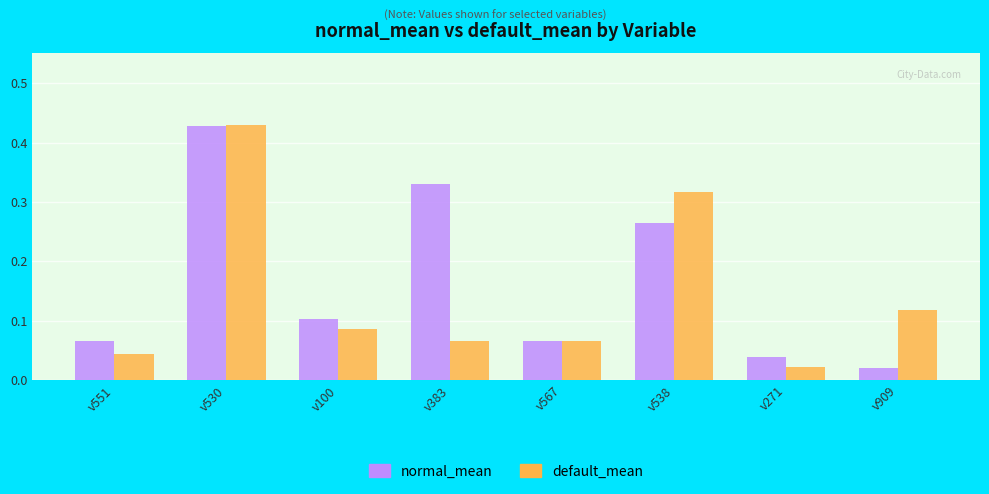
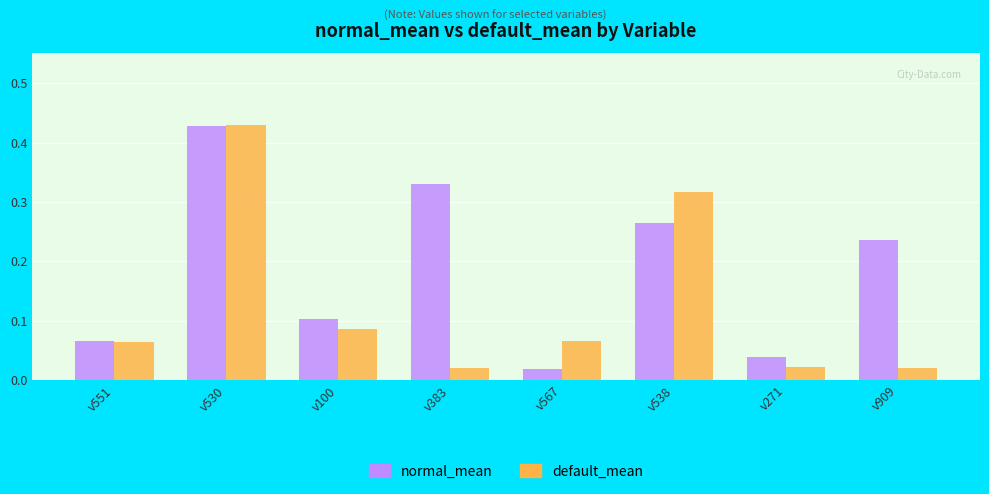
default_mean, v551: 0.04 -> 0.06
default_mean, v383: 0.07 -> 0.02
normal_mean, v567: 0.07 -> 0.02
normal_mean, v909: 0.02 -> 0.24
default_mean, v909: 0.12 -> 0.02
